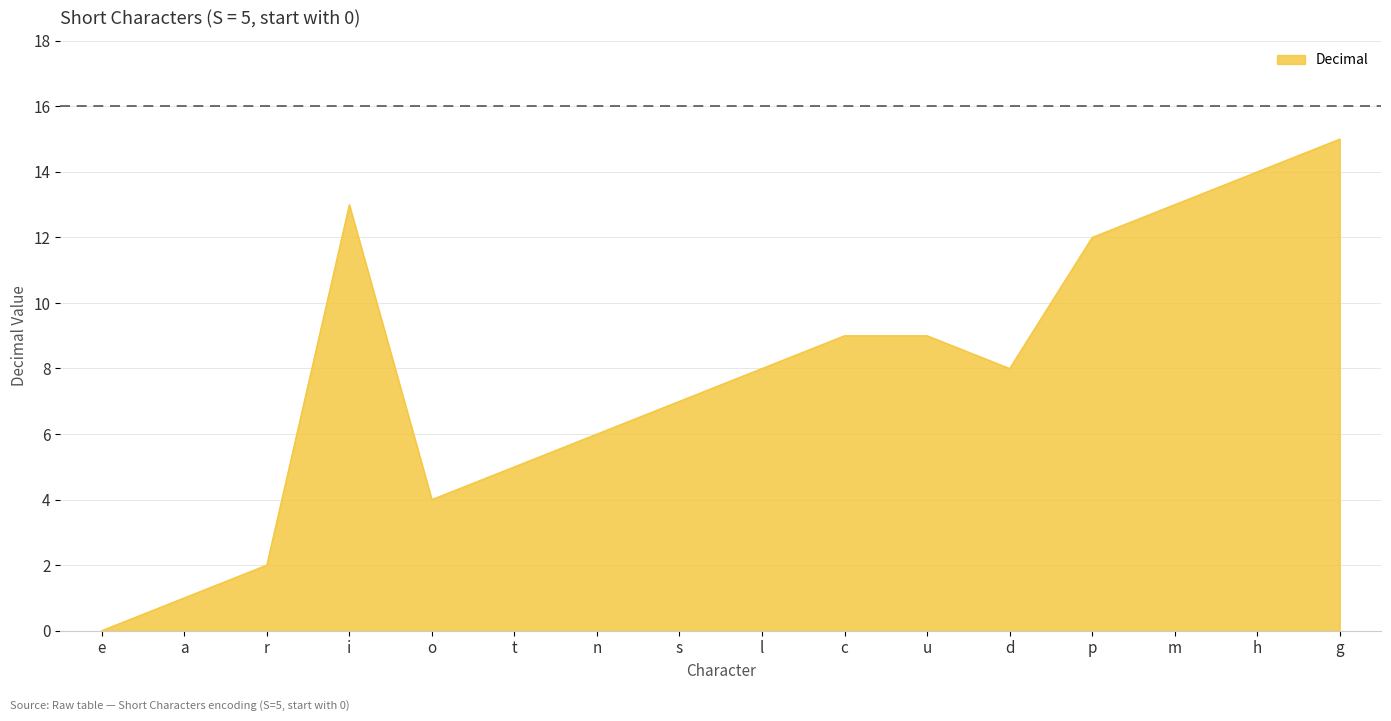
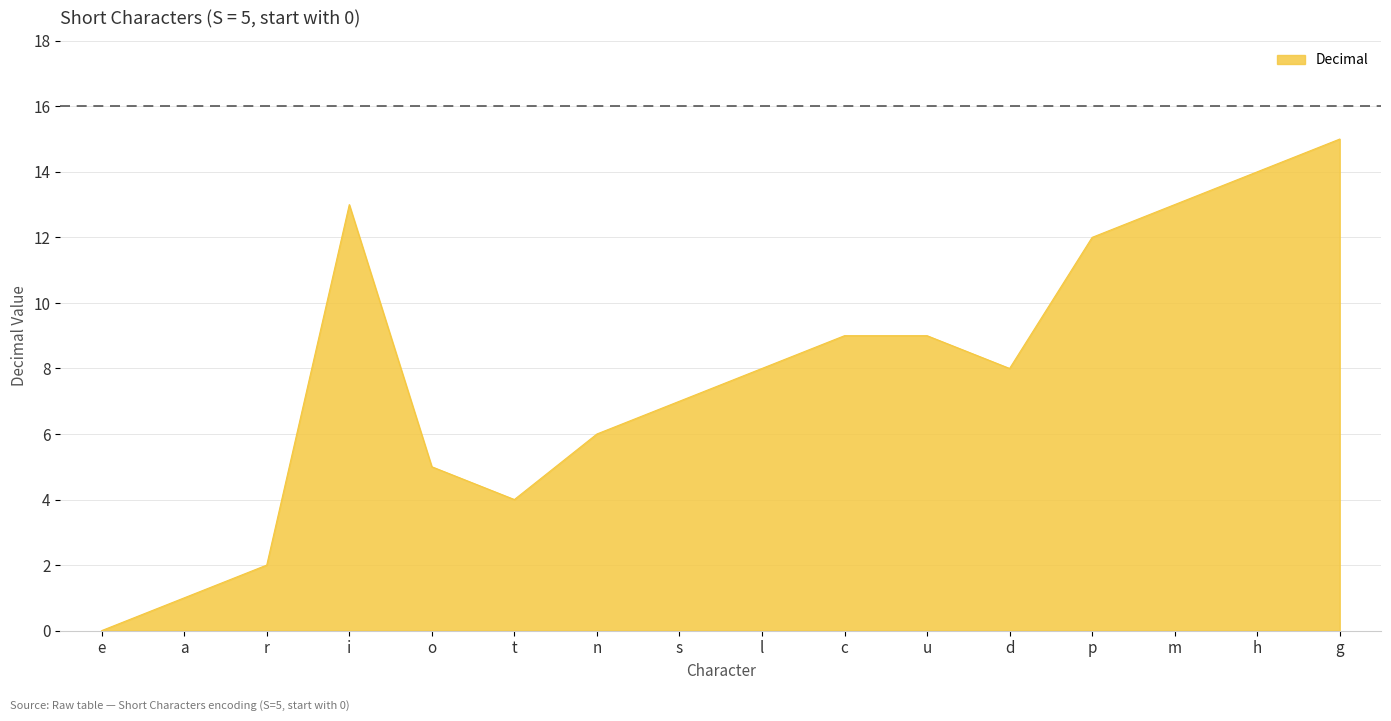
o: 4 -> 5
t: 5 -> 4
